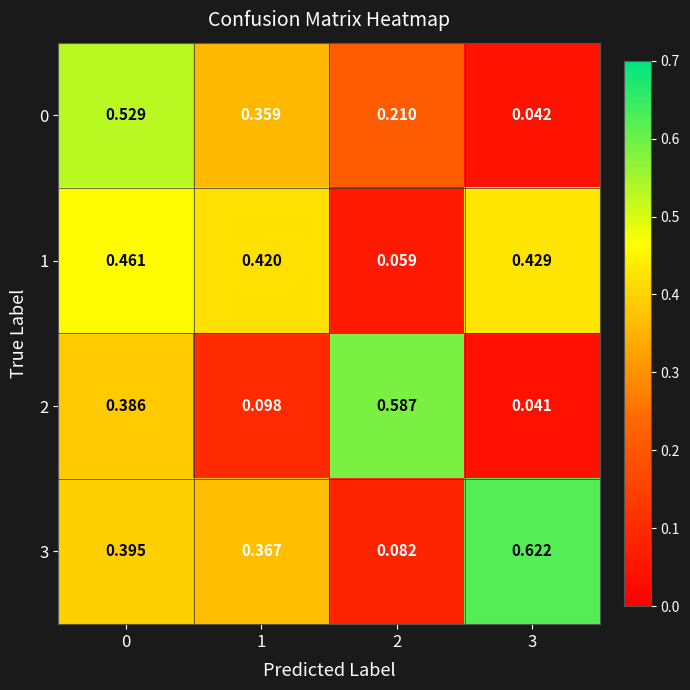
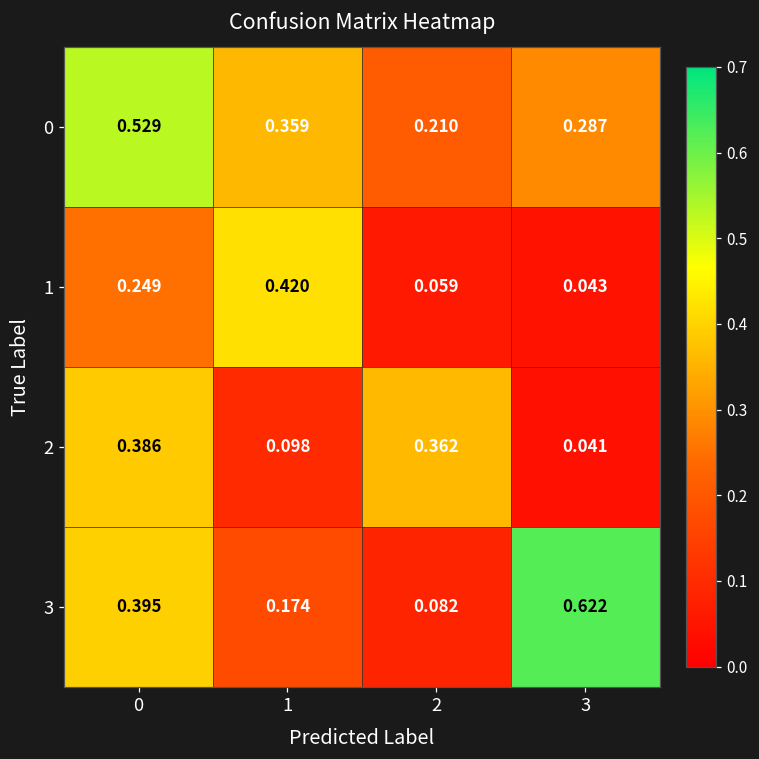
0, 3: 0.042 -> 0.287
1, 0: 0.461 -> 0.249
1, 3: 0.429 -> 0.043
2, 2: 0.587 -> 0.362
3, 1: 0.367 -> 0.174
